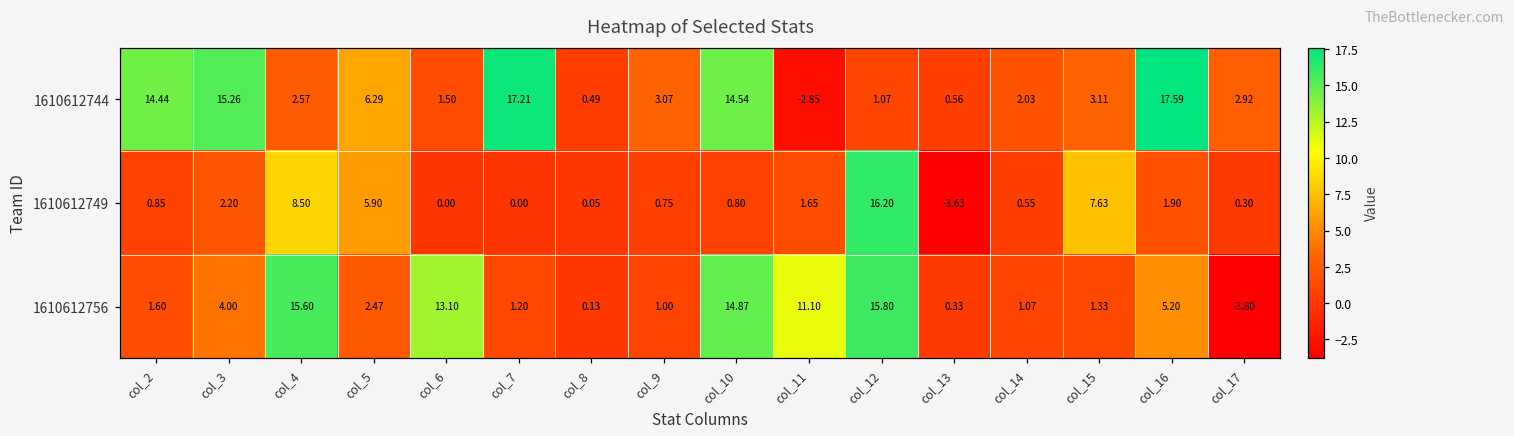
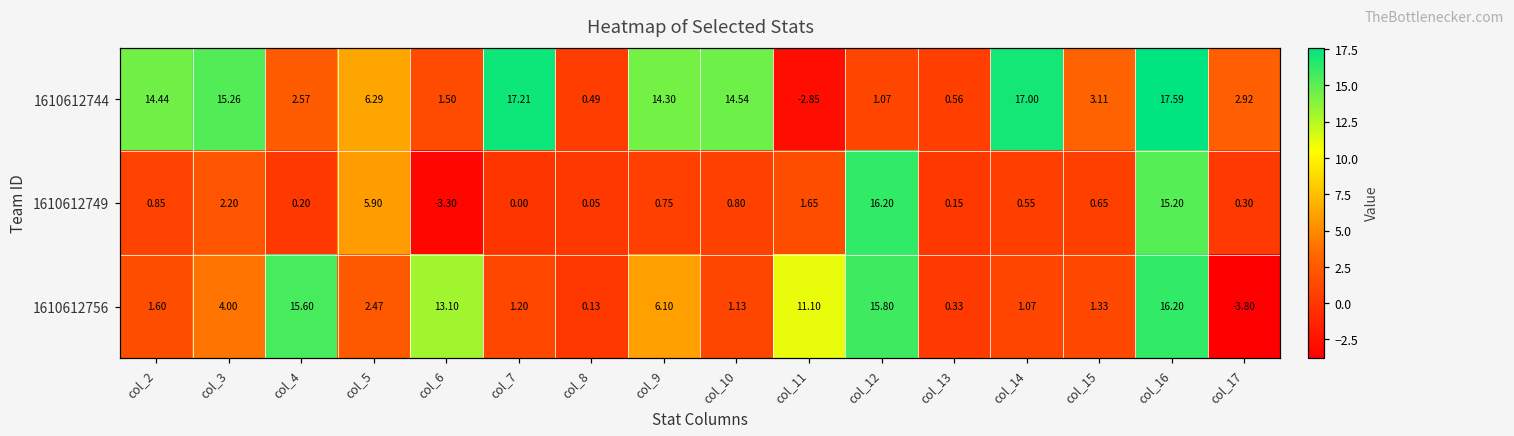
1610612744, col_9: 3.07 -> 14.30
1610612744, col_14: 2.03 -> 17.00
1610612749, col_4: 8.50 -> 0.20
1610612749, col_6: 0.00 -> -3.30
1610612749, col_13: -3.63 -> 0.15
1610612749, col_15: 7.63 -> 0.65
1610612749, col_16: 1.90 -> 15.20
1610612756, col_9: 1.00 -> 6.10
1610612756, col_10: 14.87 -> 1.13
1610612756, col_16: 5.20 -> 16.20
